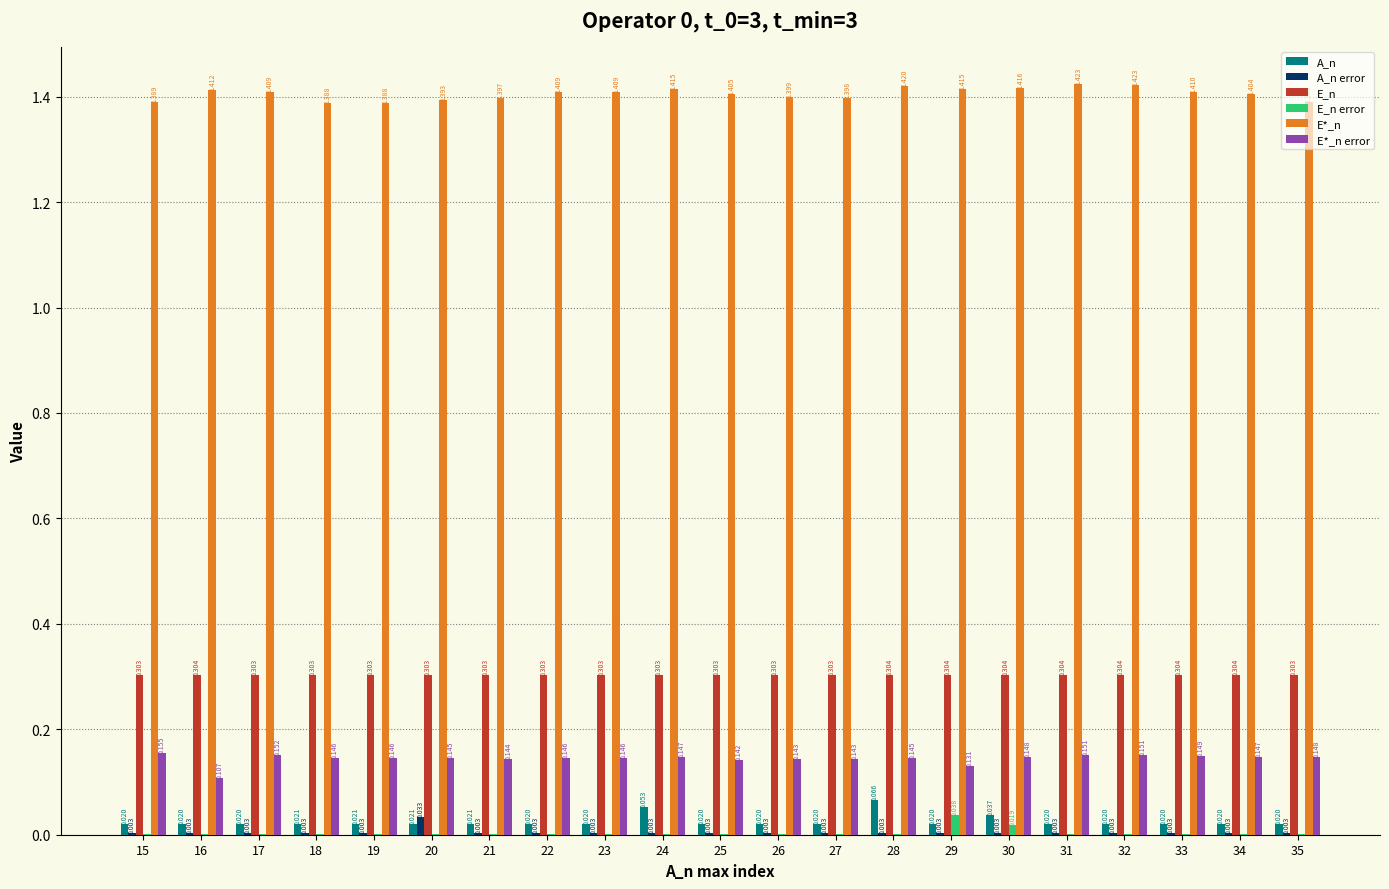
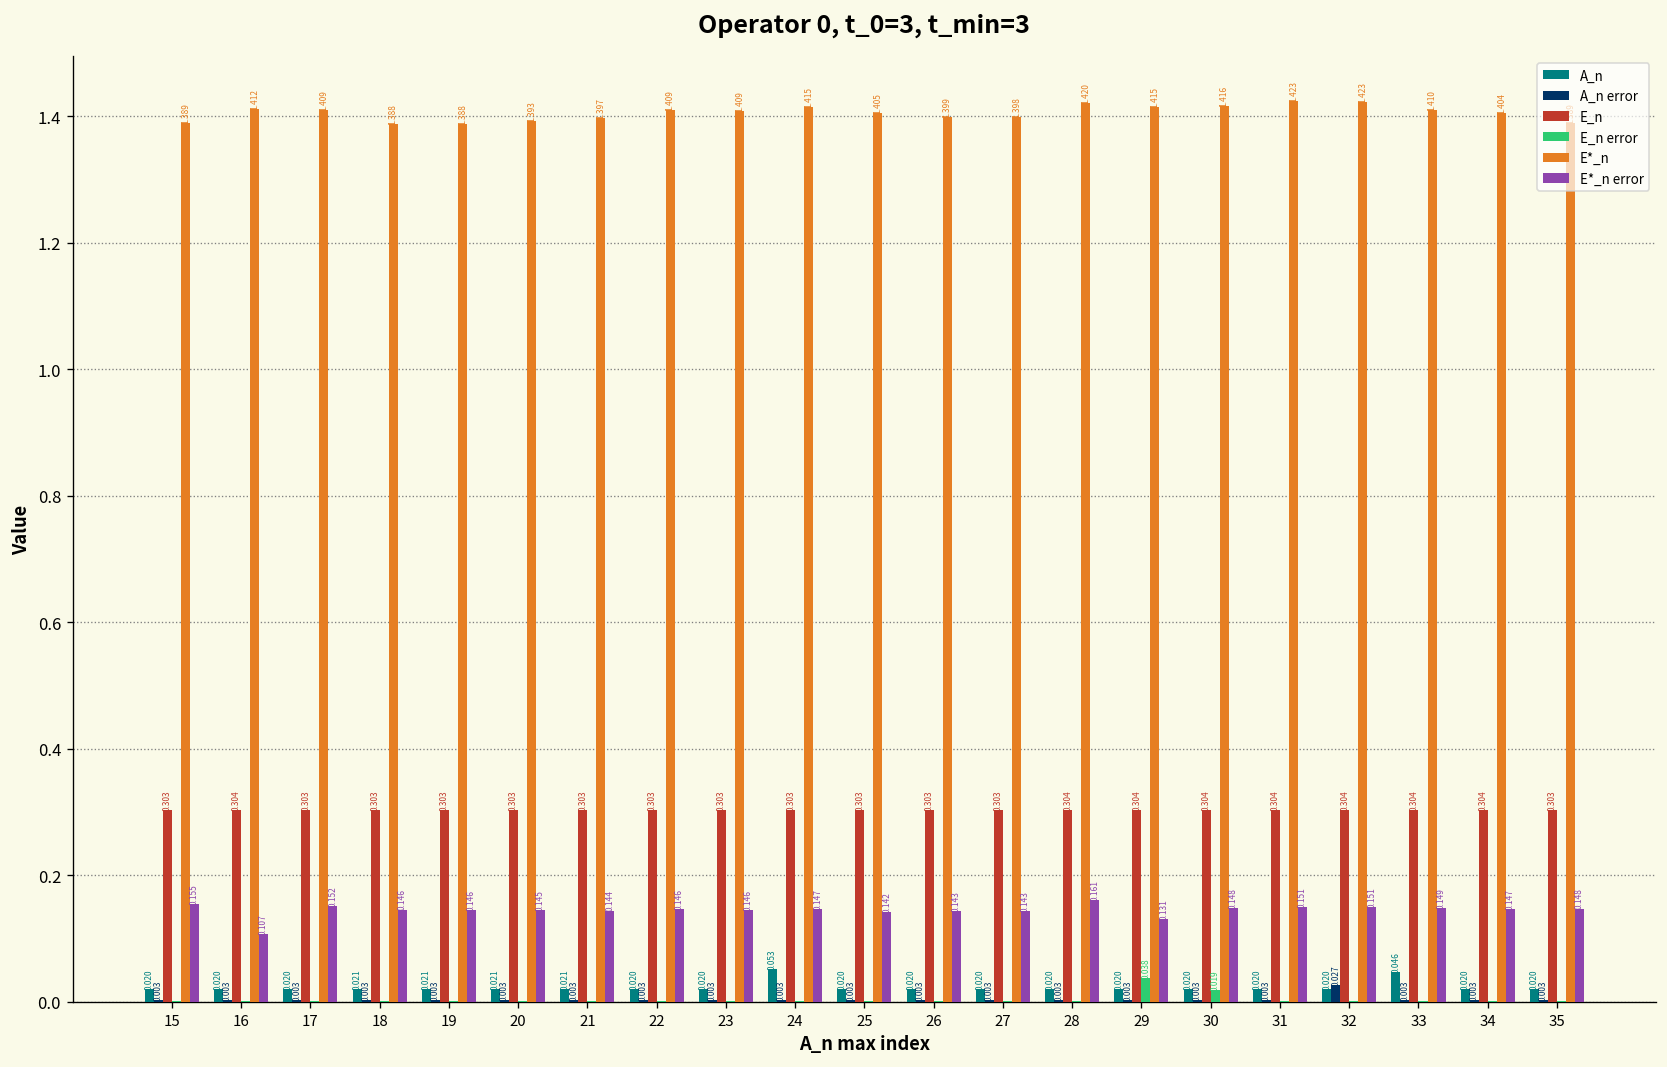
A_n error, 20: 0.033 -> 0.003
A_n, 28: 0.066 -> 0.020
E*_n error, 28: 0.145 -> 0.161
A_n, 30: 0.037 -> 0.020
A_n error, 32: 0.003 -> 0.027
A_n, 33: 0.020 -> 0.046
